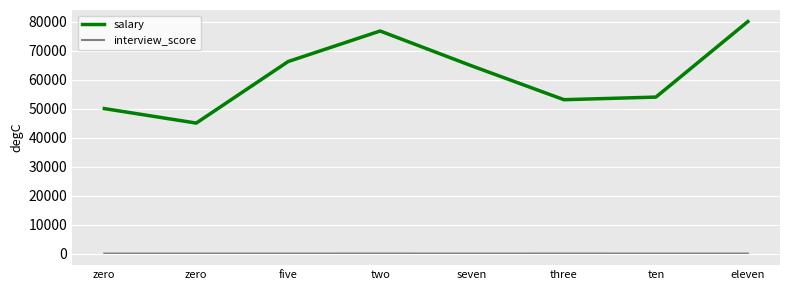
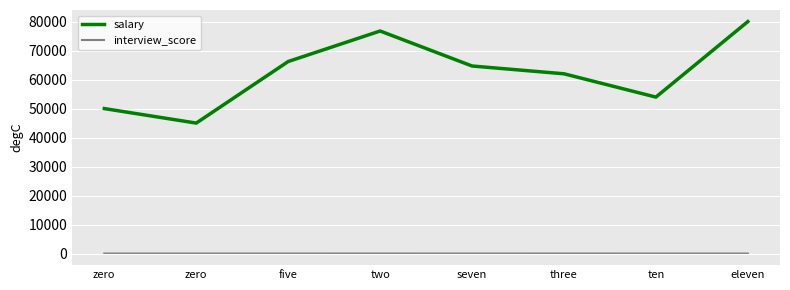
salary, three: 53000 -> 62000
